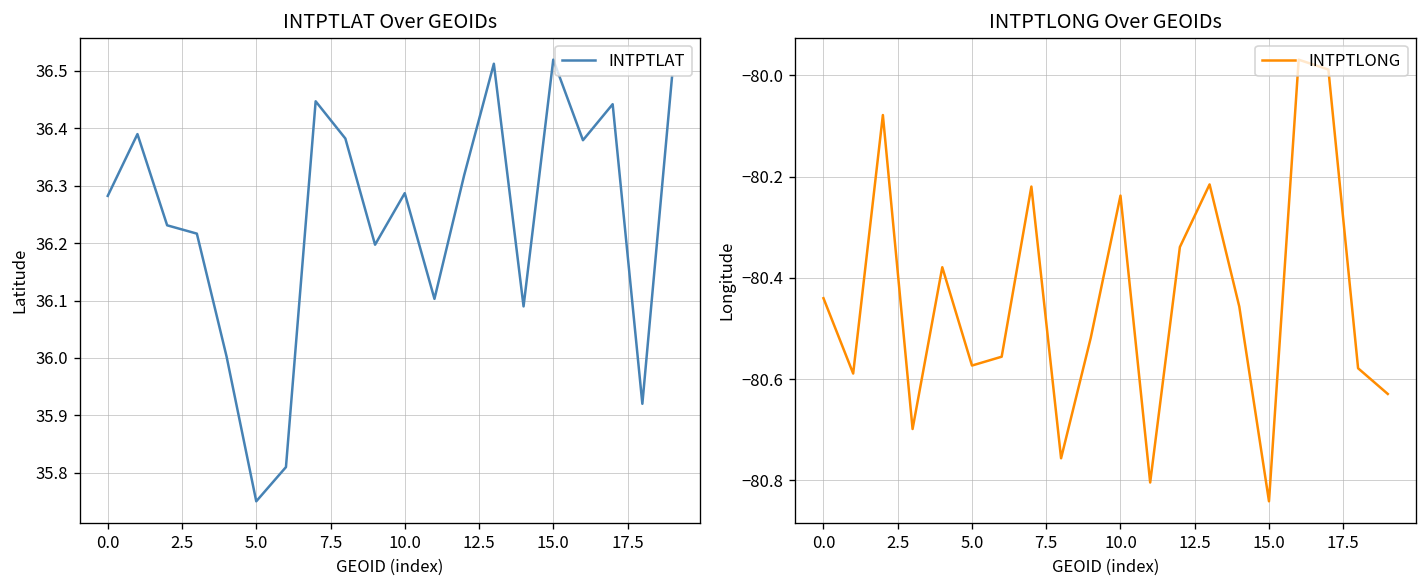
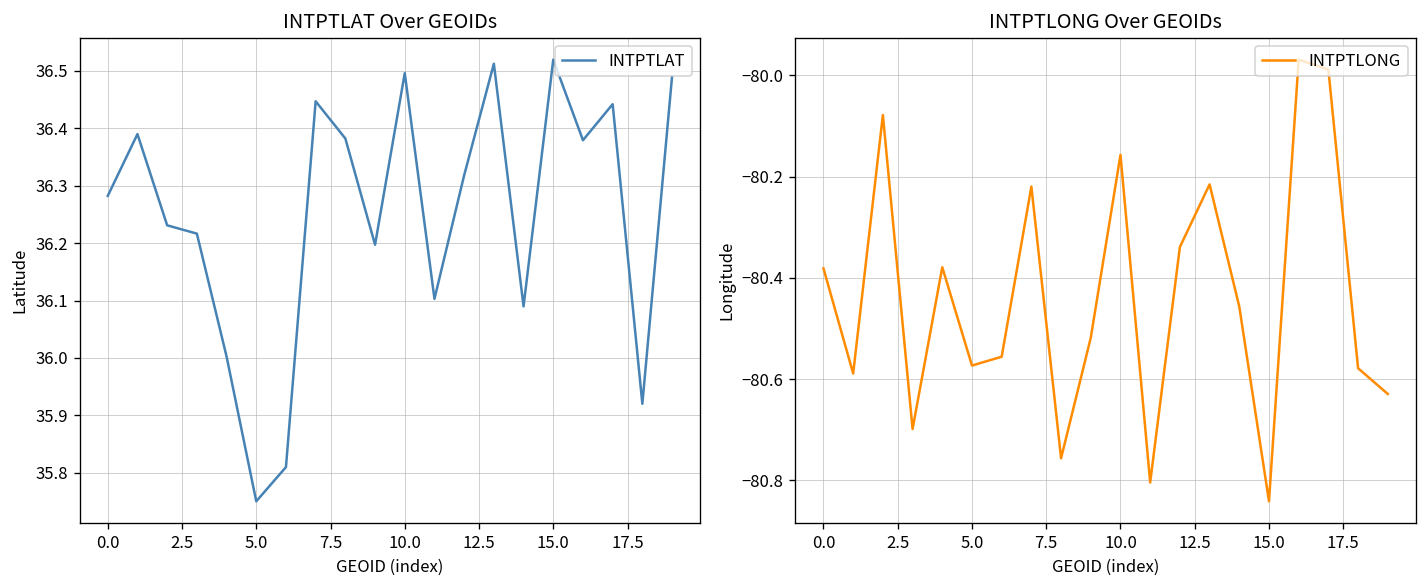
INTPTLAT Over GEOIDs, 10.0: 36.29 -> 36.50
INTPTLONG Over GEOIDs, 0.0: -80.44 -> -80.38
INTPTLONG Over GEOIDs, 10.0: -80.24 -> -80.16
